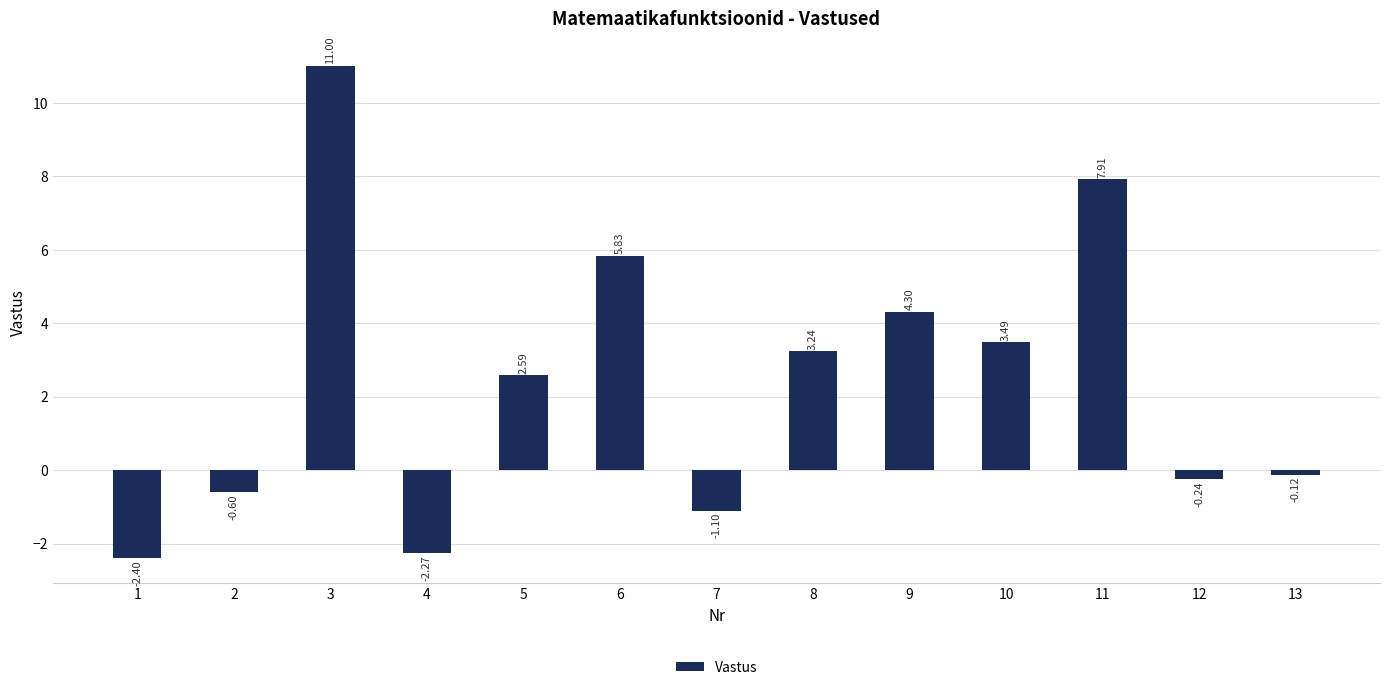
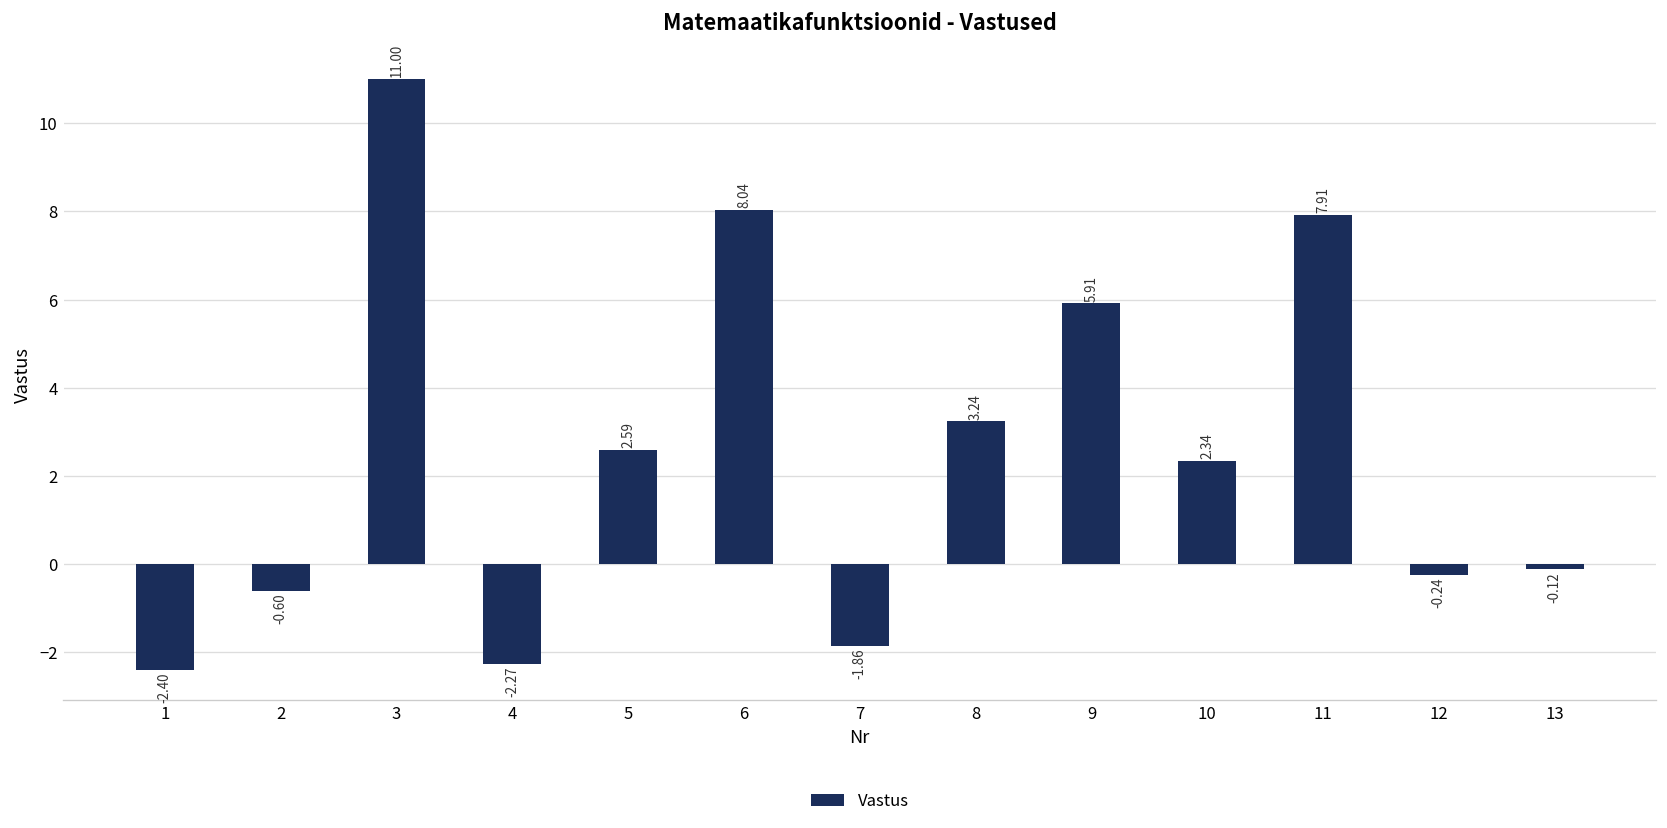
6: 5.83 -> 8.04
7: -1.10 -> -1.86
9: 4.30 -> 5.91
10: 3.49 -> 2.34
